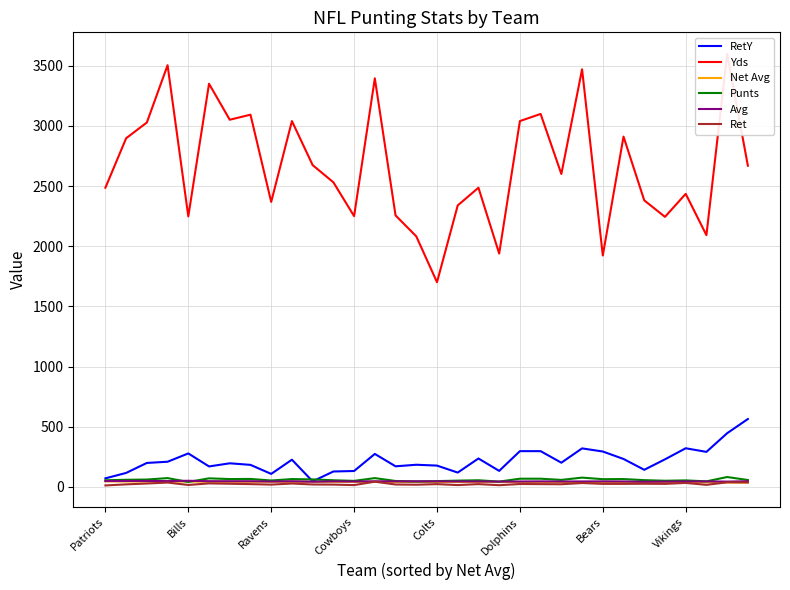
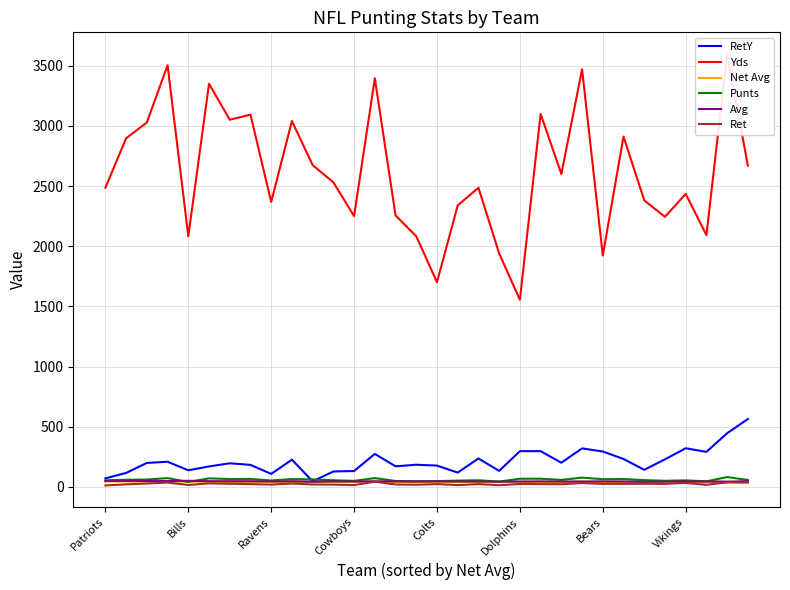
RetY, Bills: 280 -> 140
Yds, Bills: 2250 -> 2080
Yds, Dolphins: 3040 -> 1560
